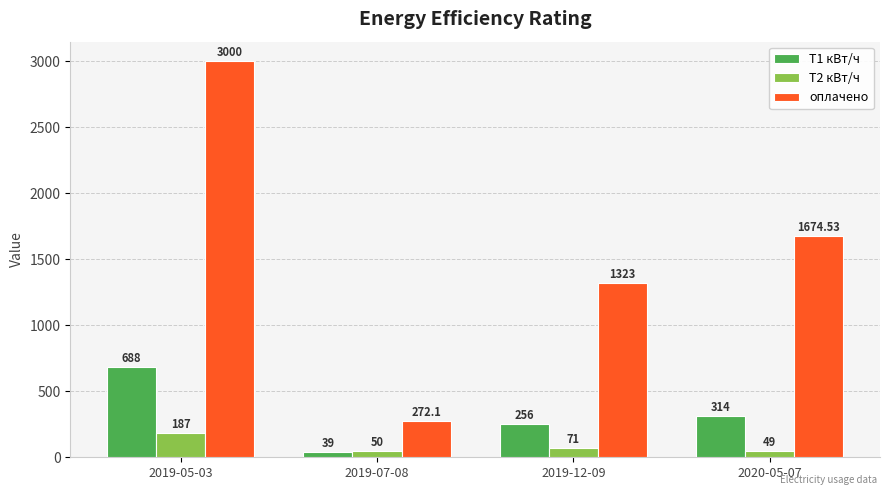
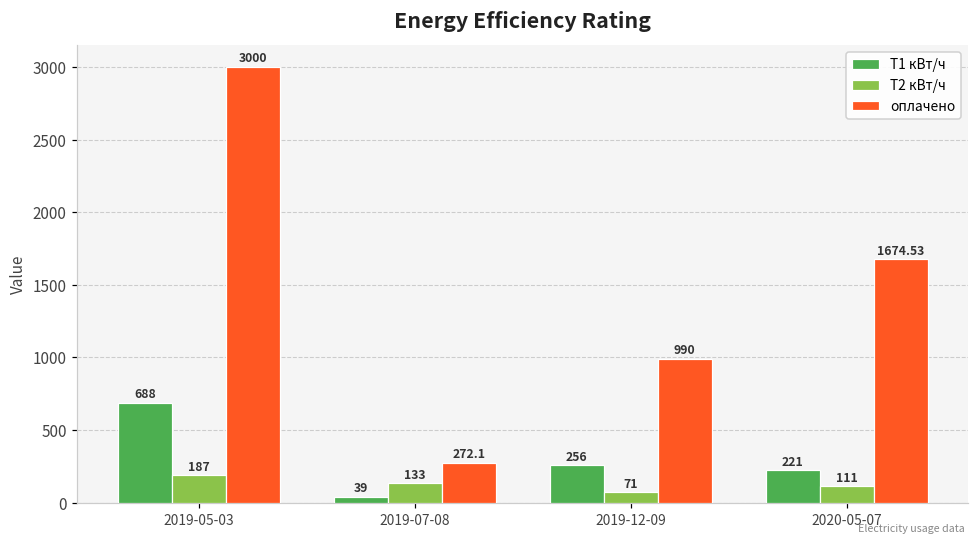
Т2 кВт/ч, 2019-07-08: 50 -> 133
оплачено, 2019-12-09: 1323 -> 990
Т1 кВт/ч, 2020-05-07: 314 -> 221
Т2 кВт/ч, 2020-05-07: 49 -> 111
